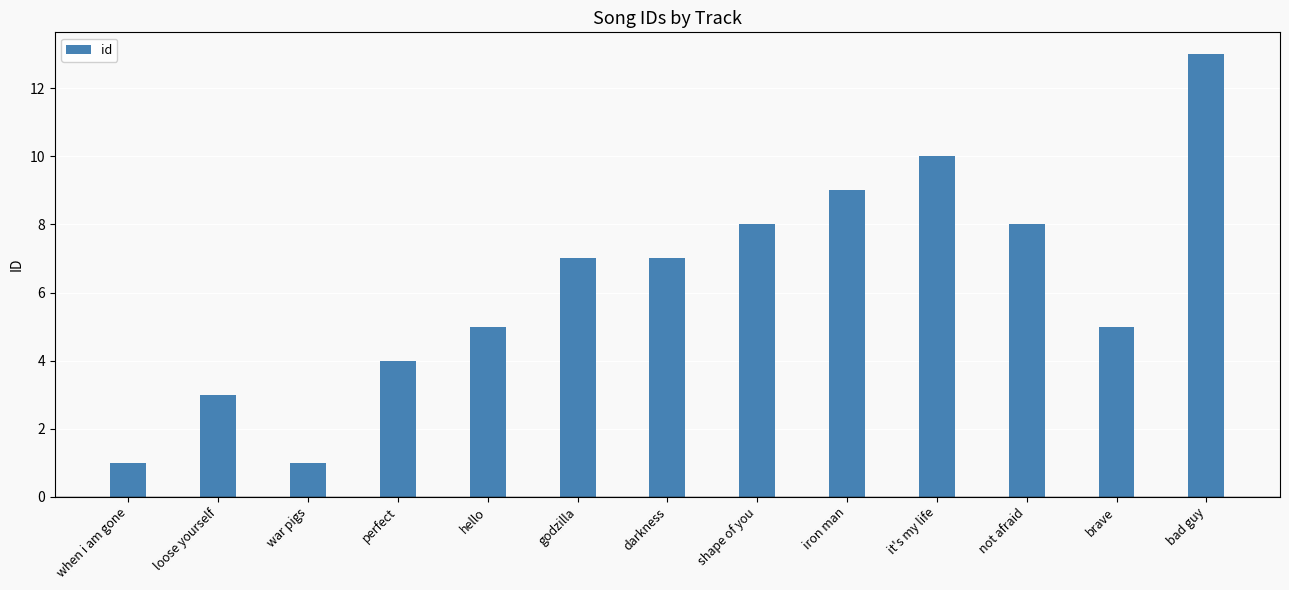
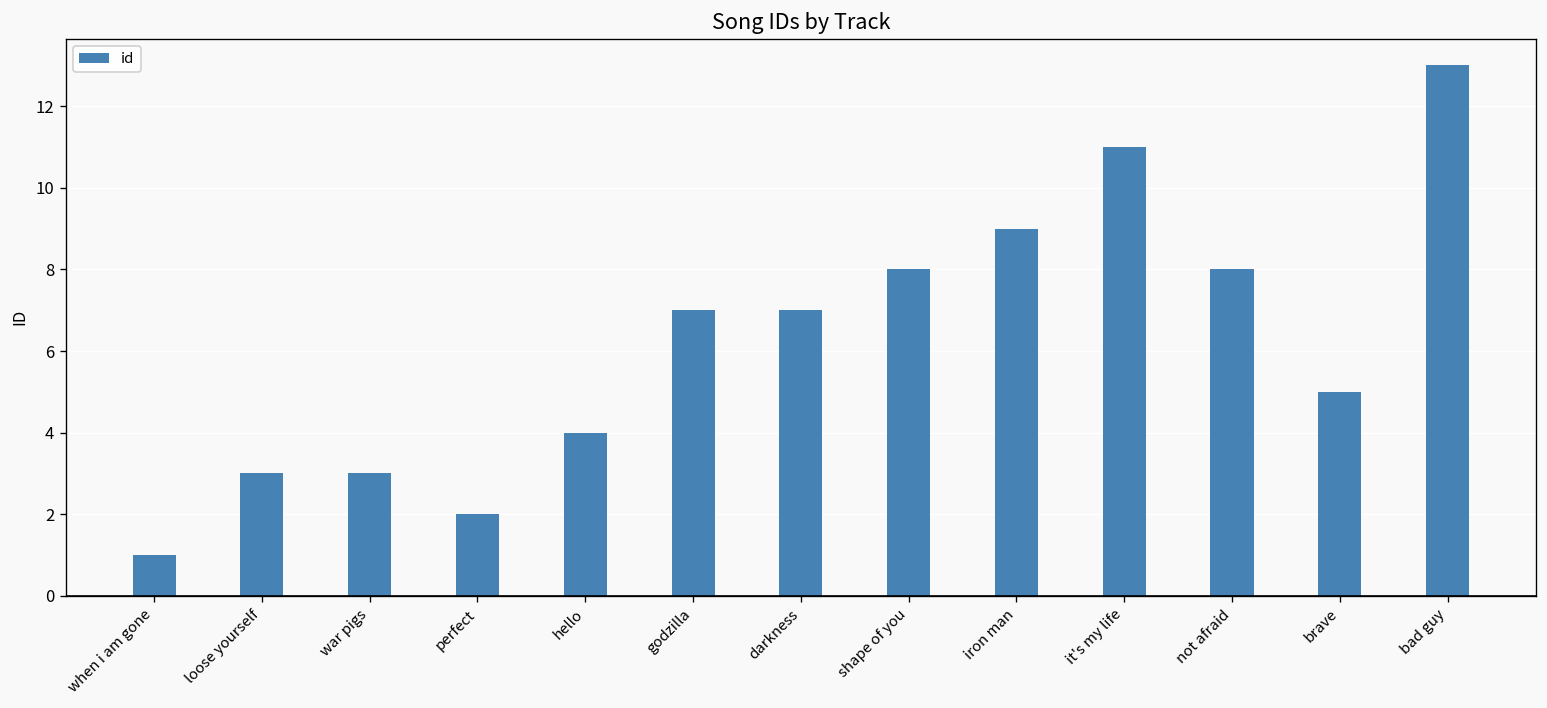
war pigs: 1 -> 3
perfect: 4 -> 2
hello: 5 -> 4
it's my life: 10 -> 11
